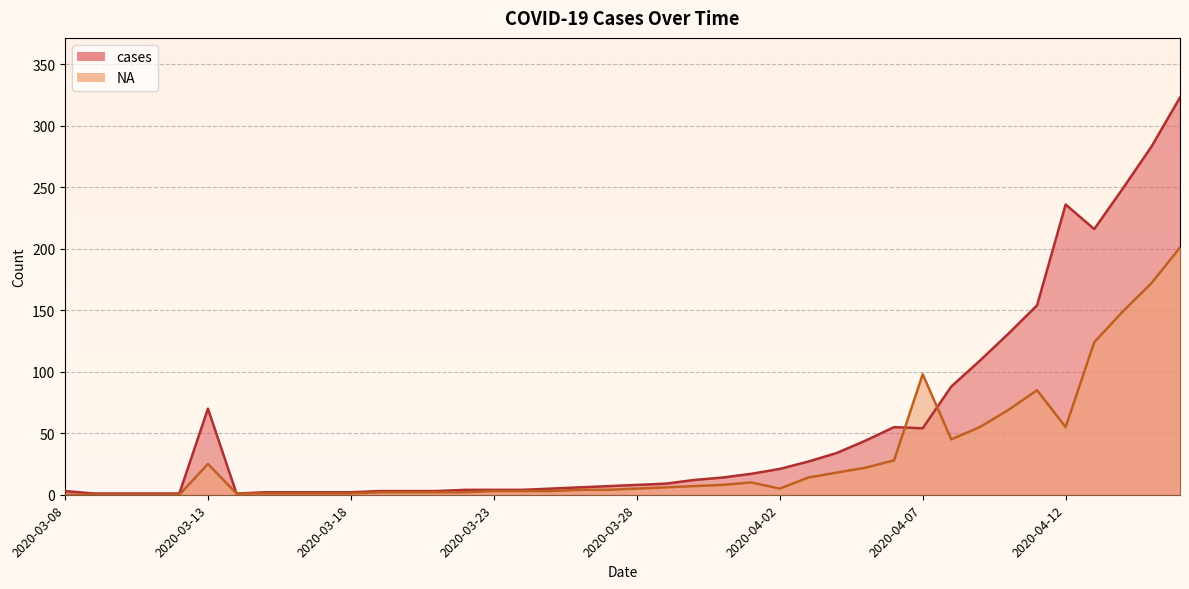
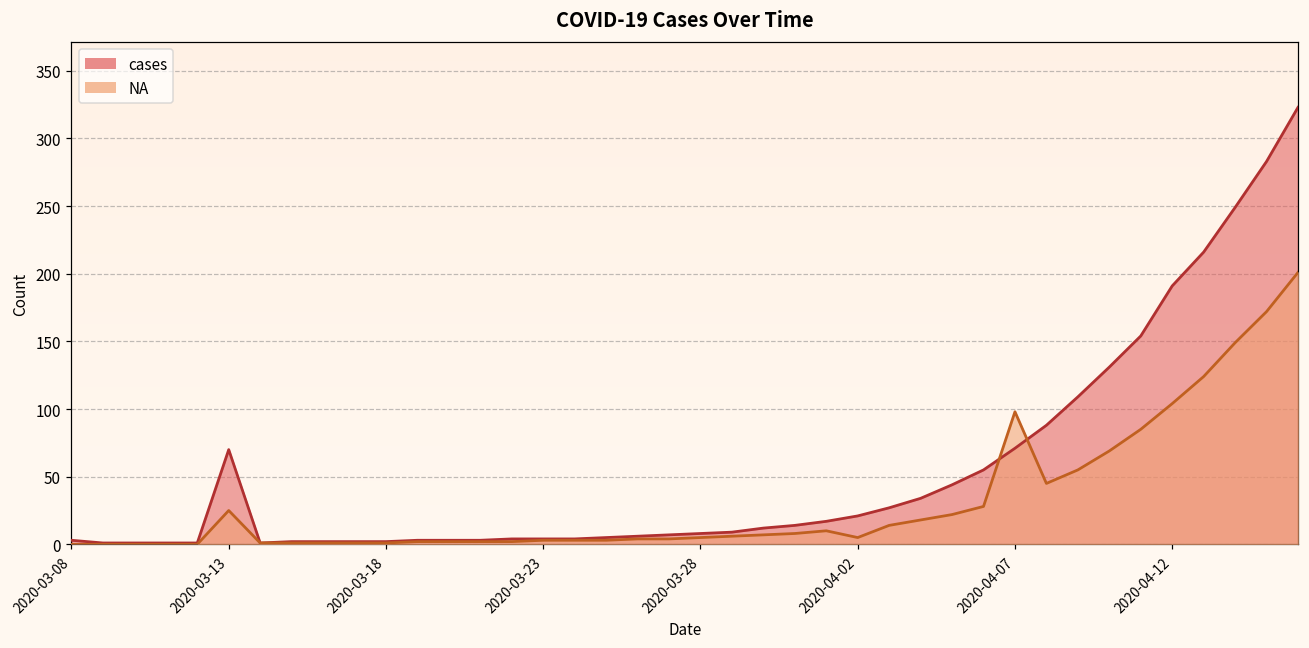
cases, 2020-04-07: 54 -> 71
cases, 2020-04-12: 236 -> 191
NA, 2020-04-12: 55 -> 104
